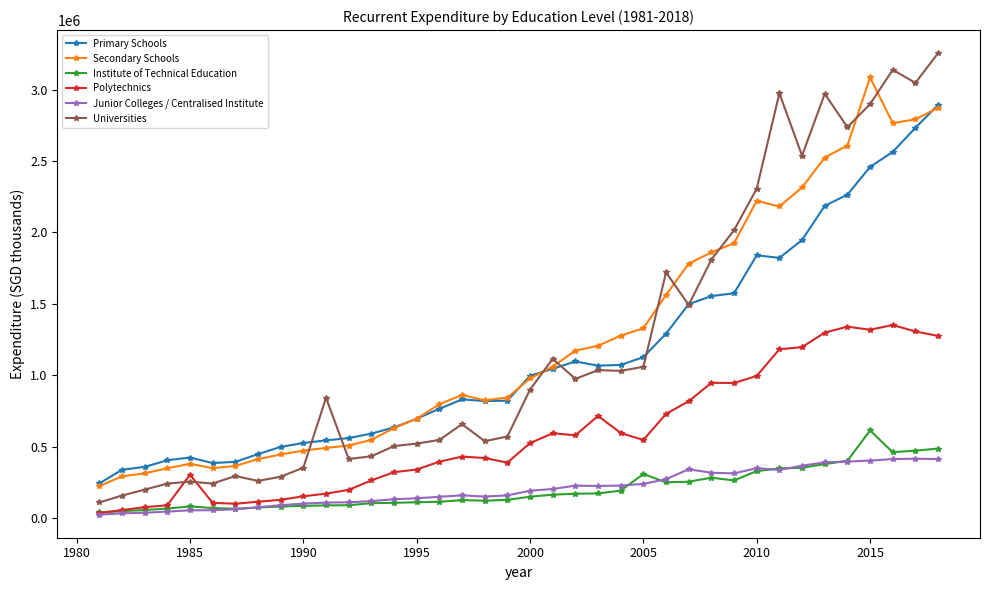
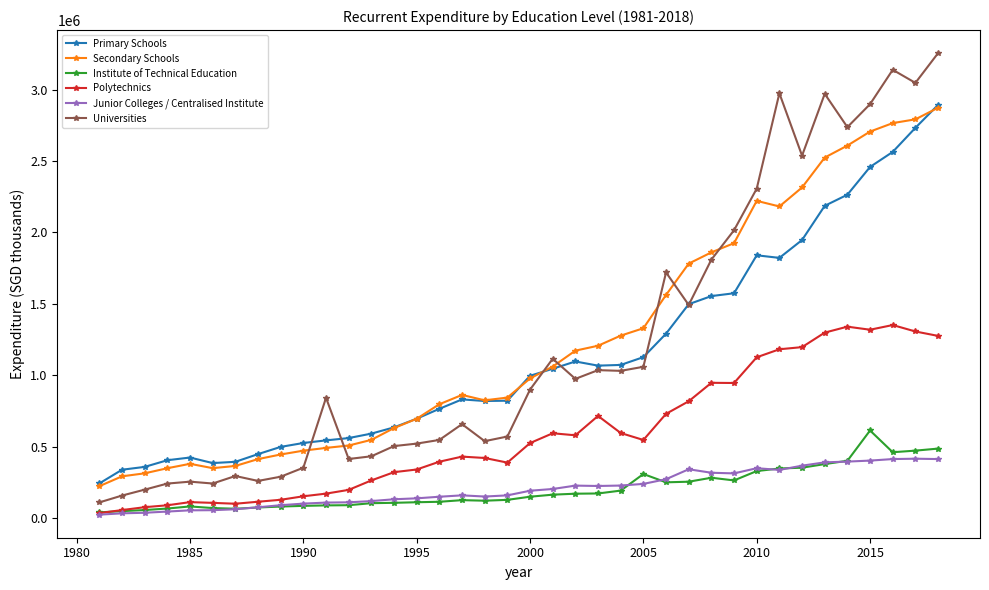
Polytechnics, 1985: 300000 -> 110000
Polytechnics, 2010: 990000 -> 1120000
Secondary Schools, 2015: 3080000 -> 2710000
